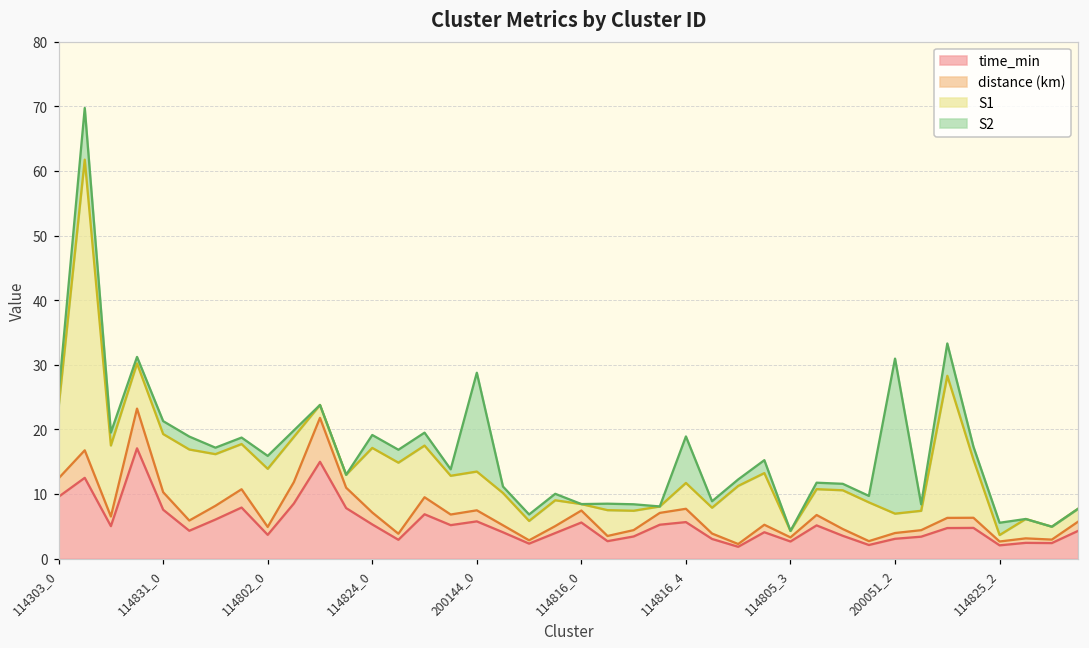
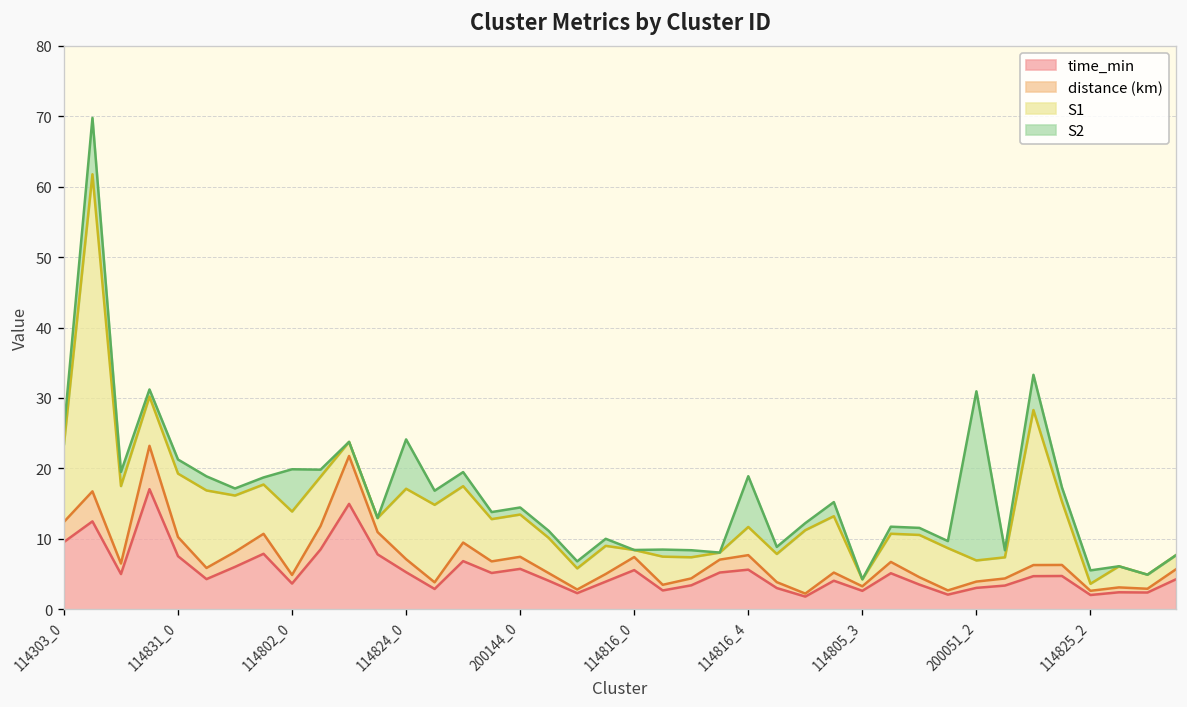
S2, 114802_0: 2 -> 6
S2, 114824_0: 2 -> 7
S2, 200144_0: 15 -> 1
